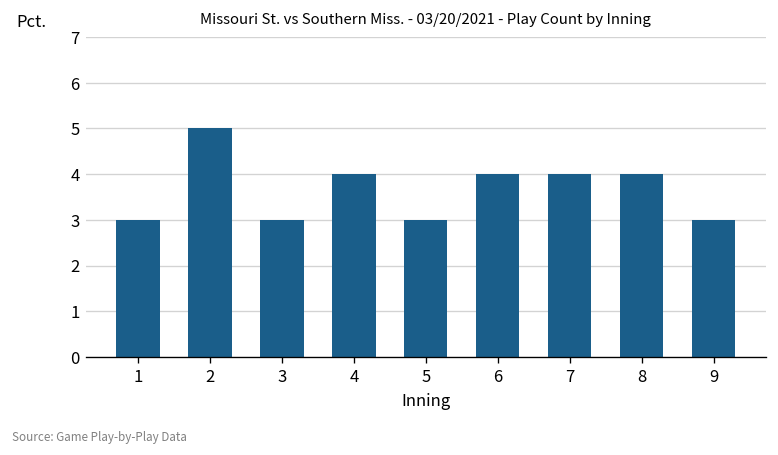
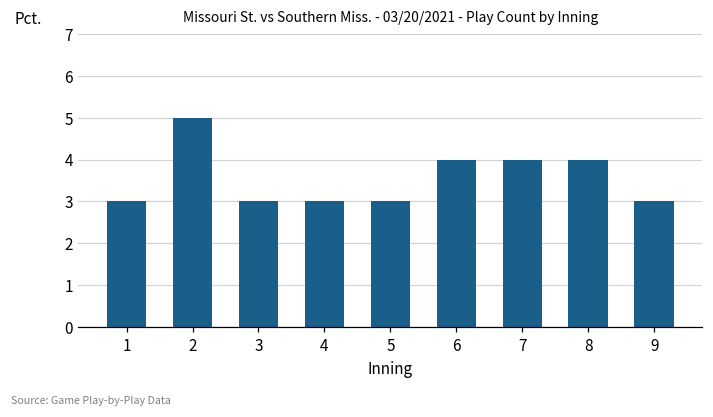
4: 4 -> 3
